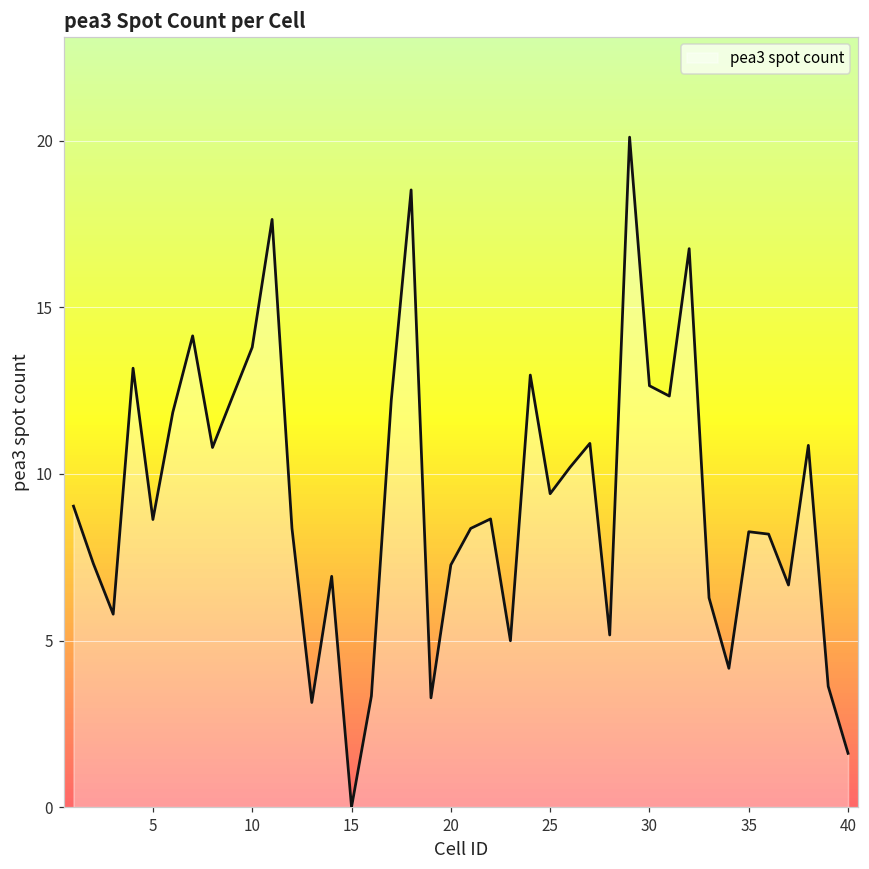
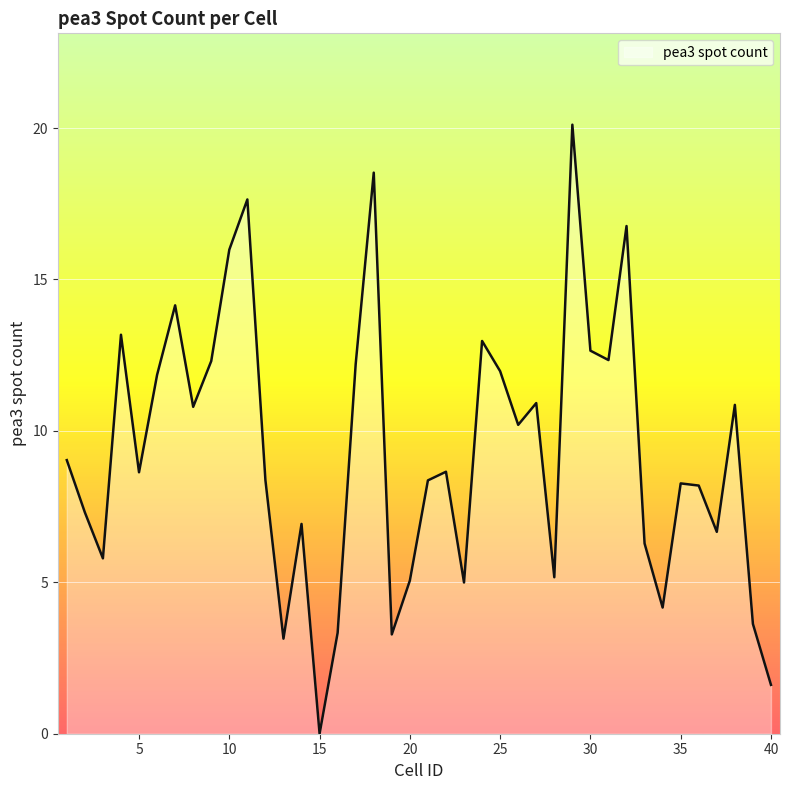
pea3 spot count, 10: 13.8 -> 16.0
pea3 spot count, 20: 7.3 -> 5.1
pea3 spot count, 25: 9.4 -> 12.0
